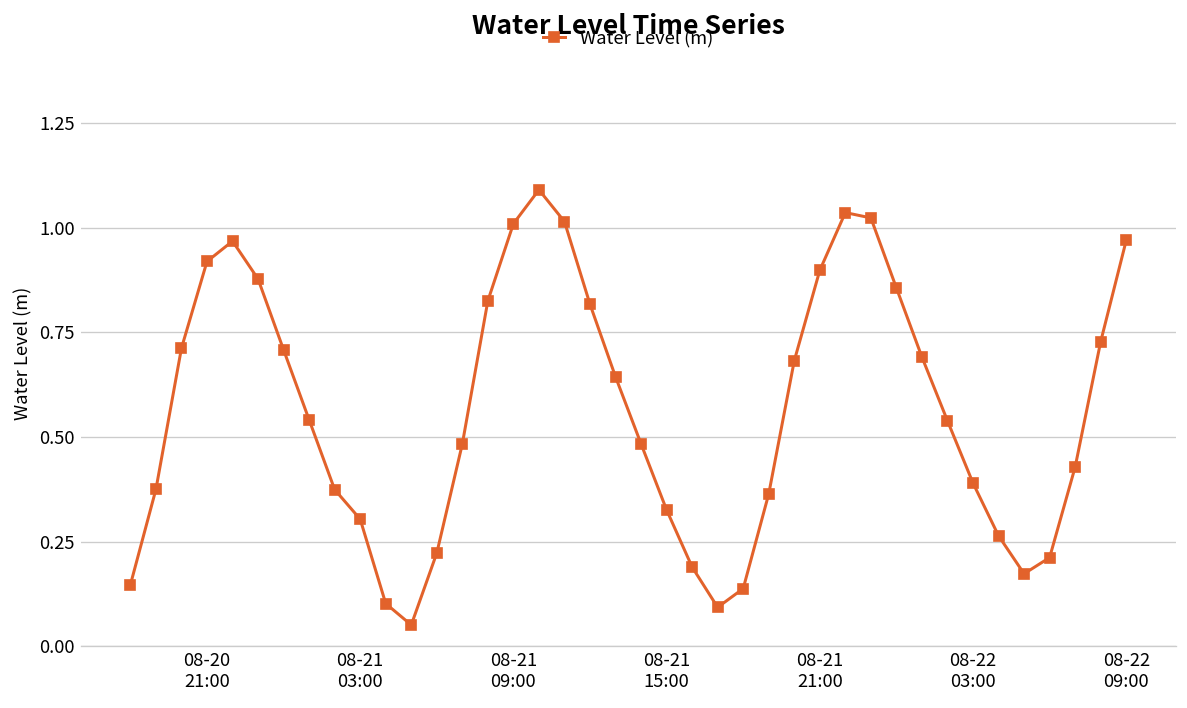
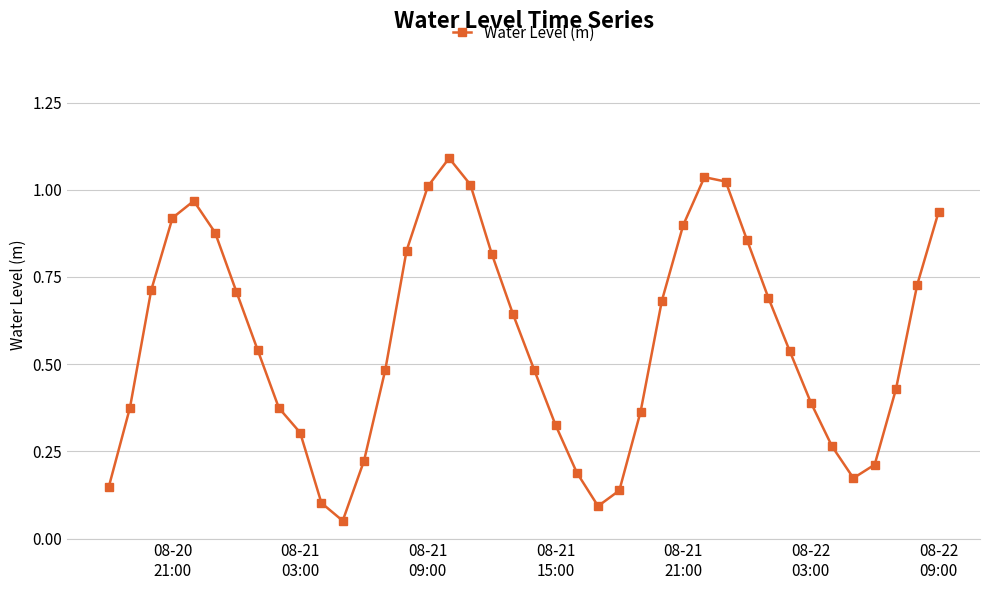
08-22 09:00: 0.97 -> 0.94
